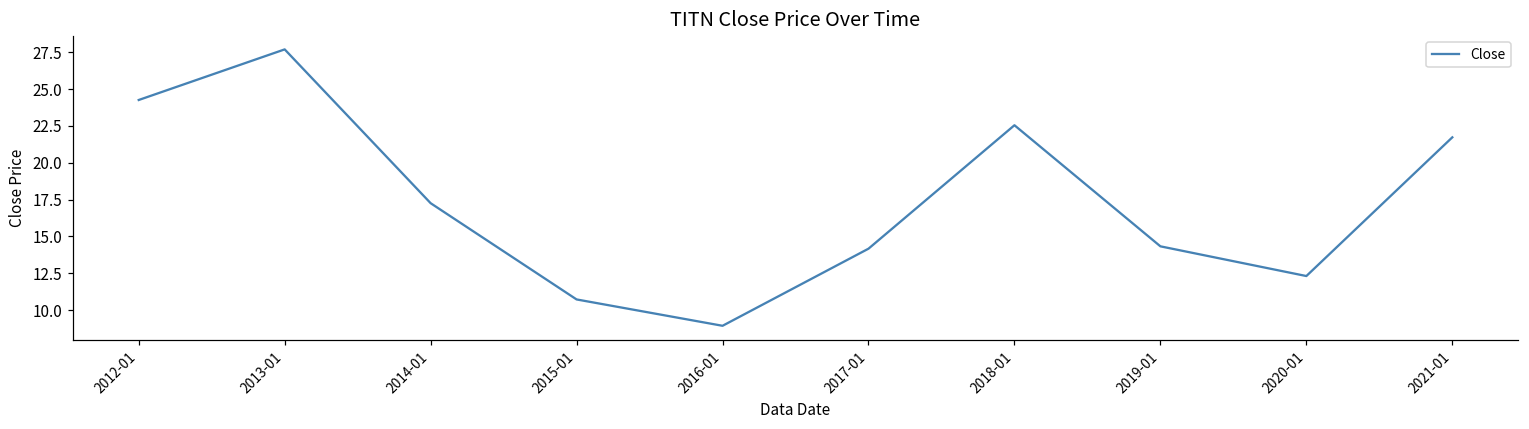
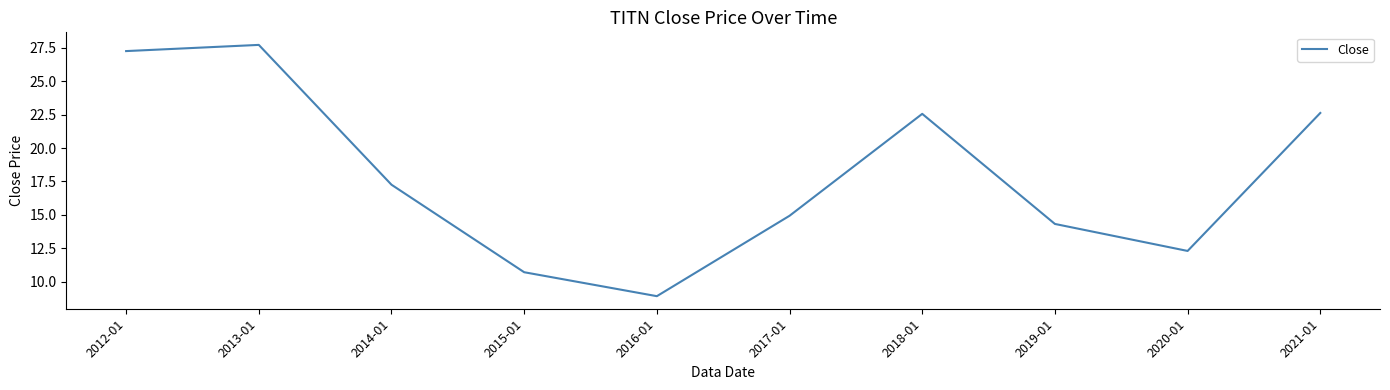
2012-01: 24.3 -> 27.2
2017-01: 14.2 -> 14.9
2021-01: 21.7 -> 22.6
